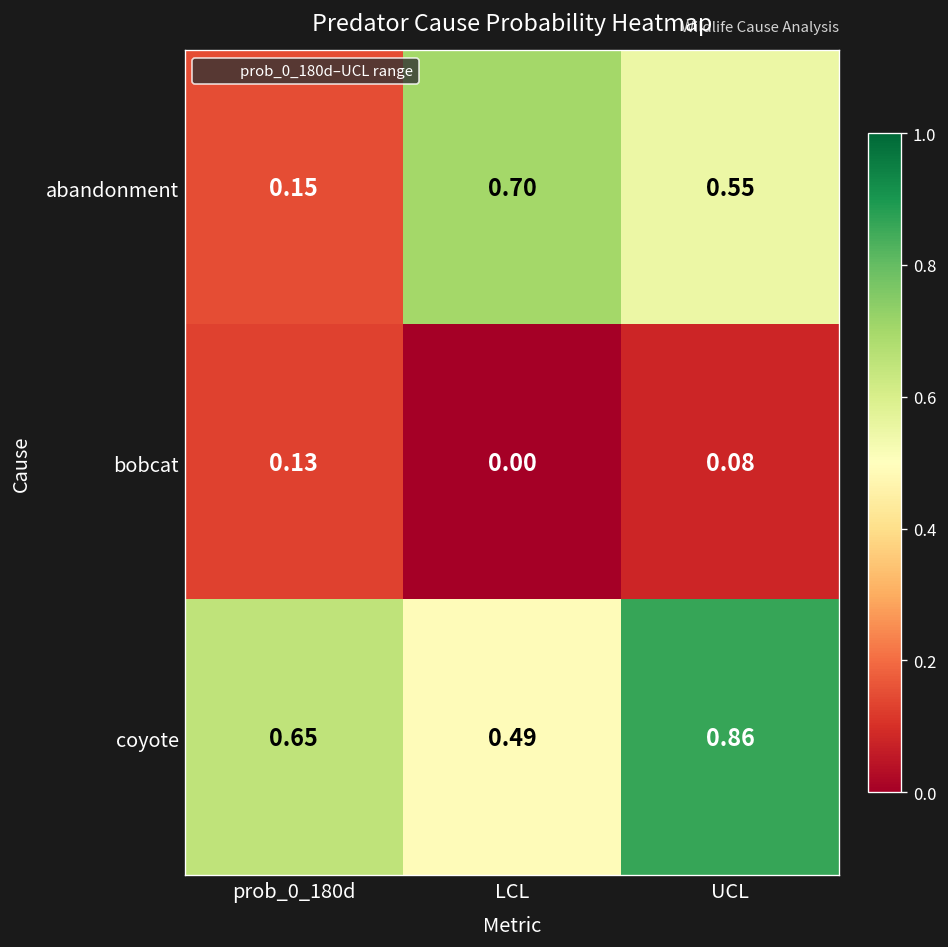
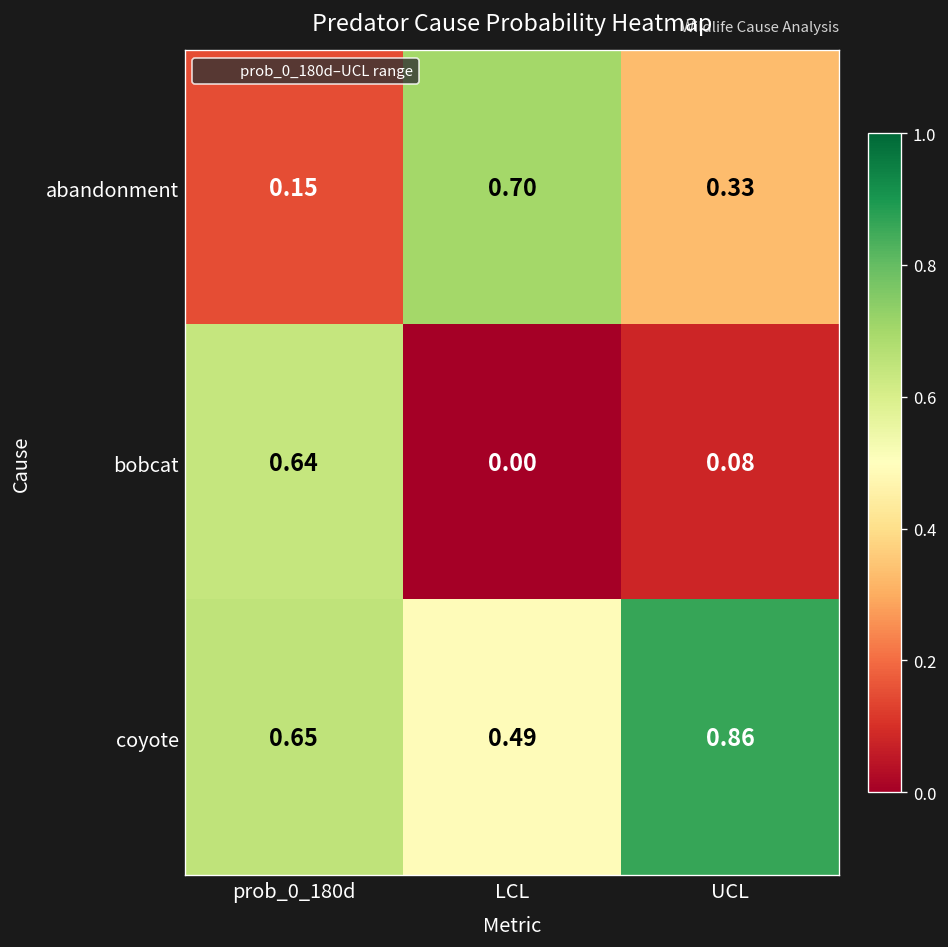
abandonment, UCL: 0.55 -> 0.33
bobcat, prob_0_180d: 0.13 -> 0.64
